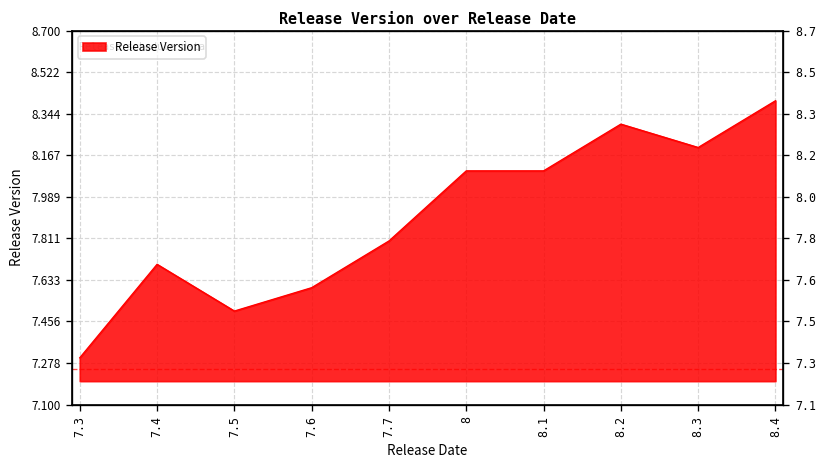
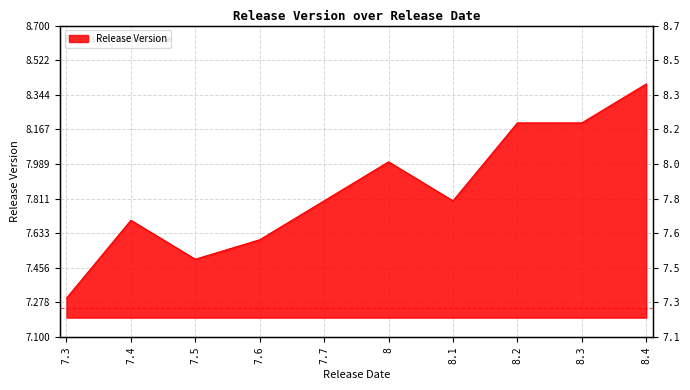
8: 8.1 -> 8.0
8.1: 8.1 -> 7.8
8.2: 8.3 -> 8.2
